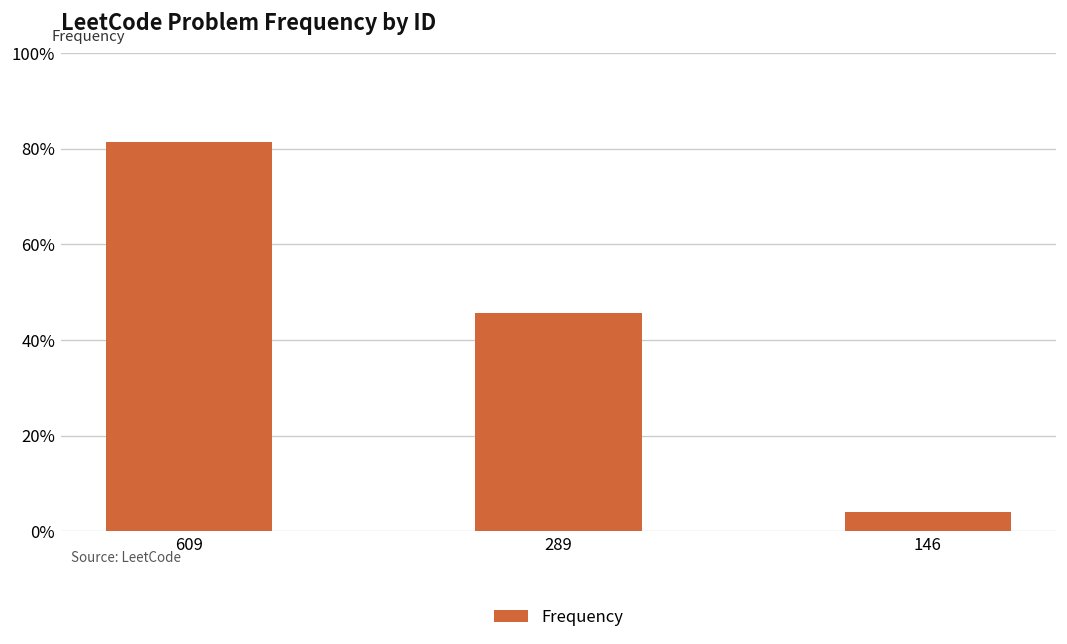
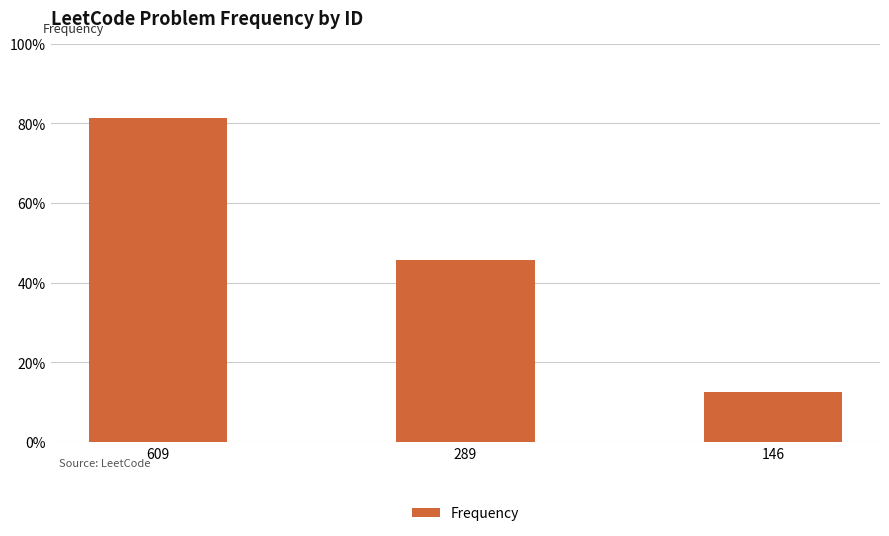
146: 4% -> 13%
